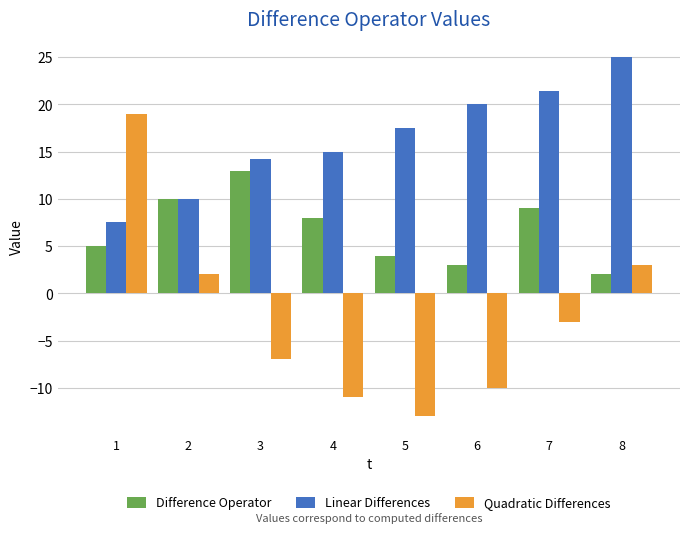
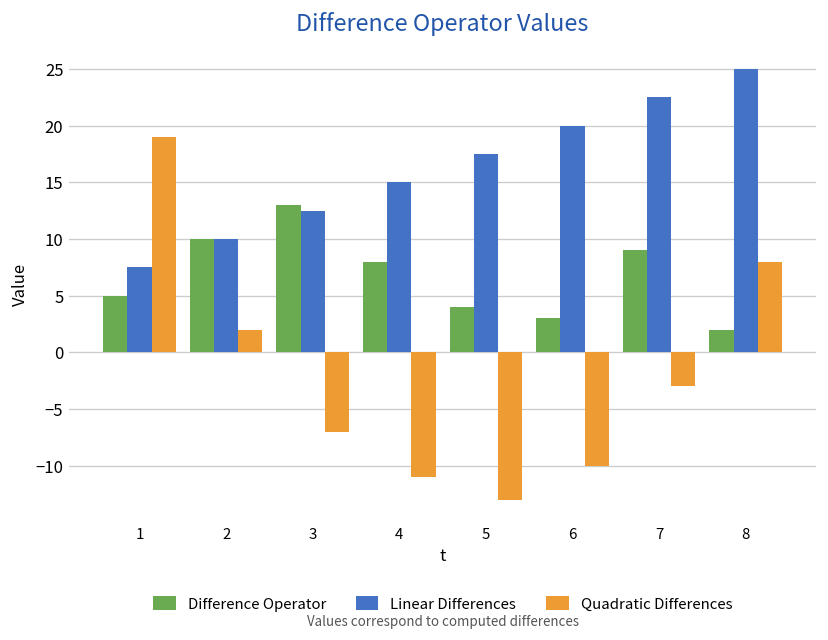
Linear Differences, 3: 14 -> 13
Linear Differences, 7: 21 -> 23
Quadratic Differences, 8: 3 -> 8
